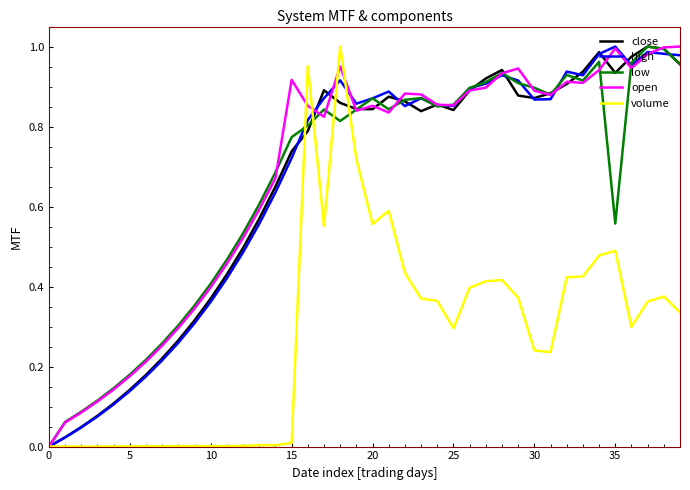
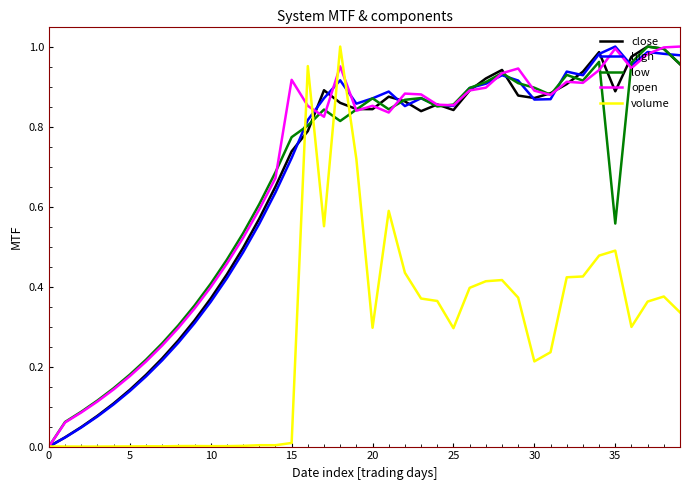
volume, 20: 0.56 -> 0.30
volume, 30: 0.24 -> 0.21
close, 35: 0.93 -> 0.89
